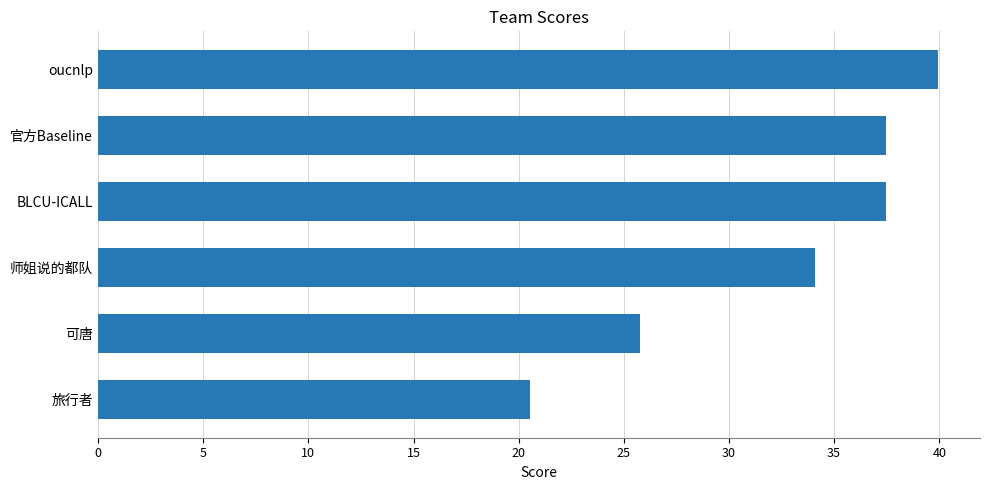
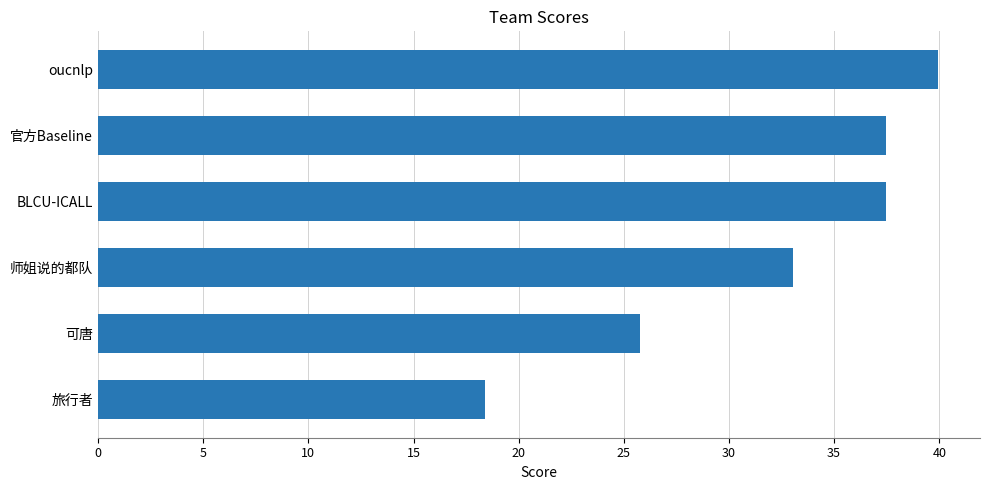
师姐说的都队: 34.1 -> 33.0
旅行者: 20.5 -> 18.4
